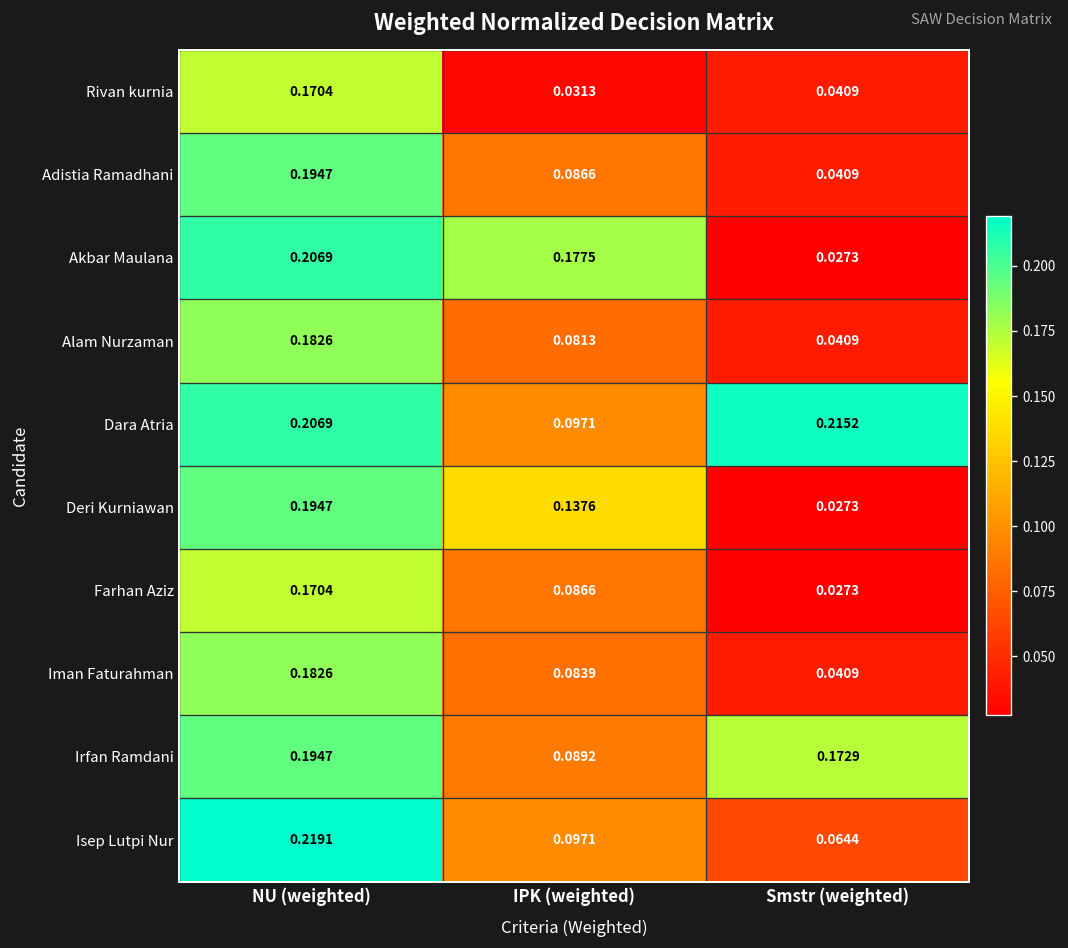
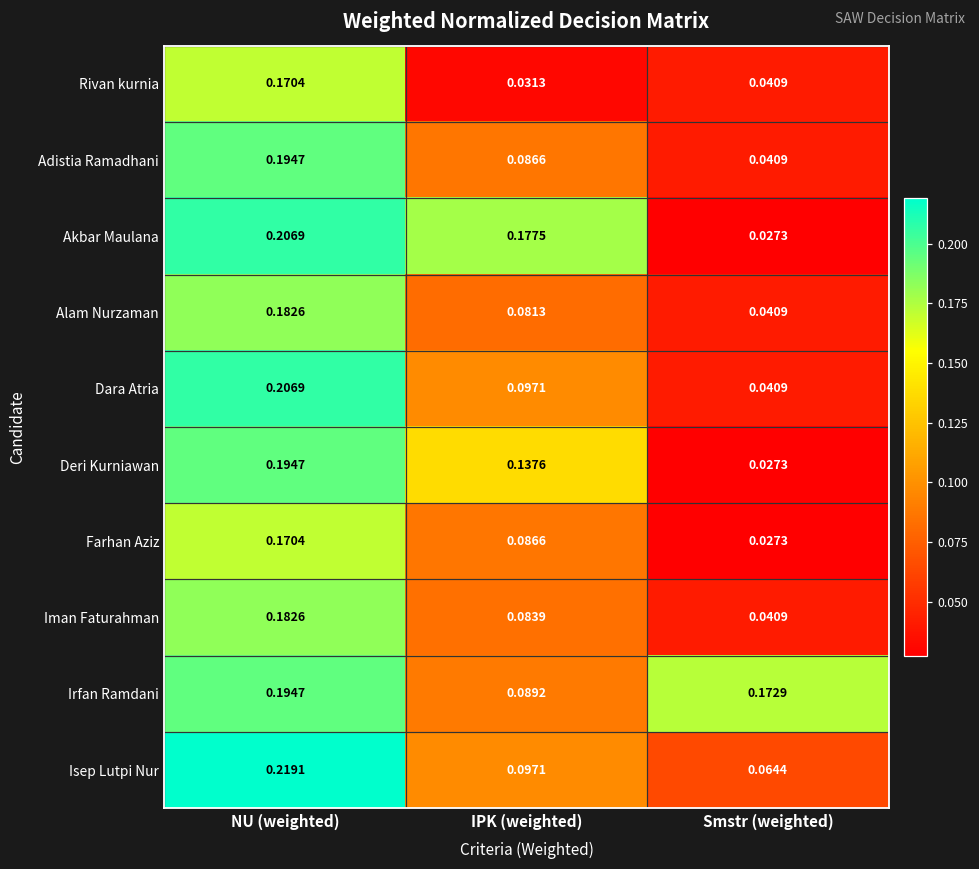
Dara Atria, Smstr (weighted): 0.2152 -> 0.0409
